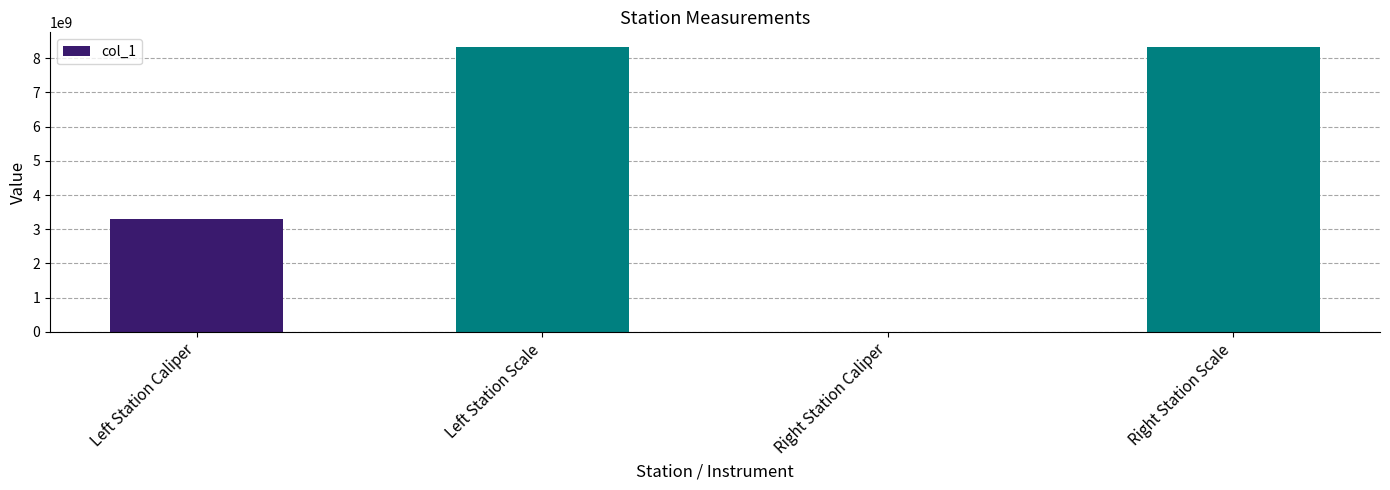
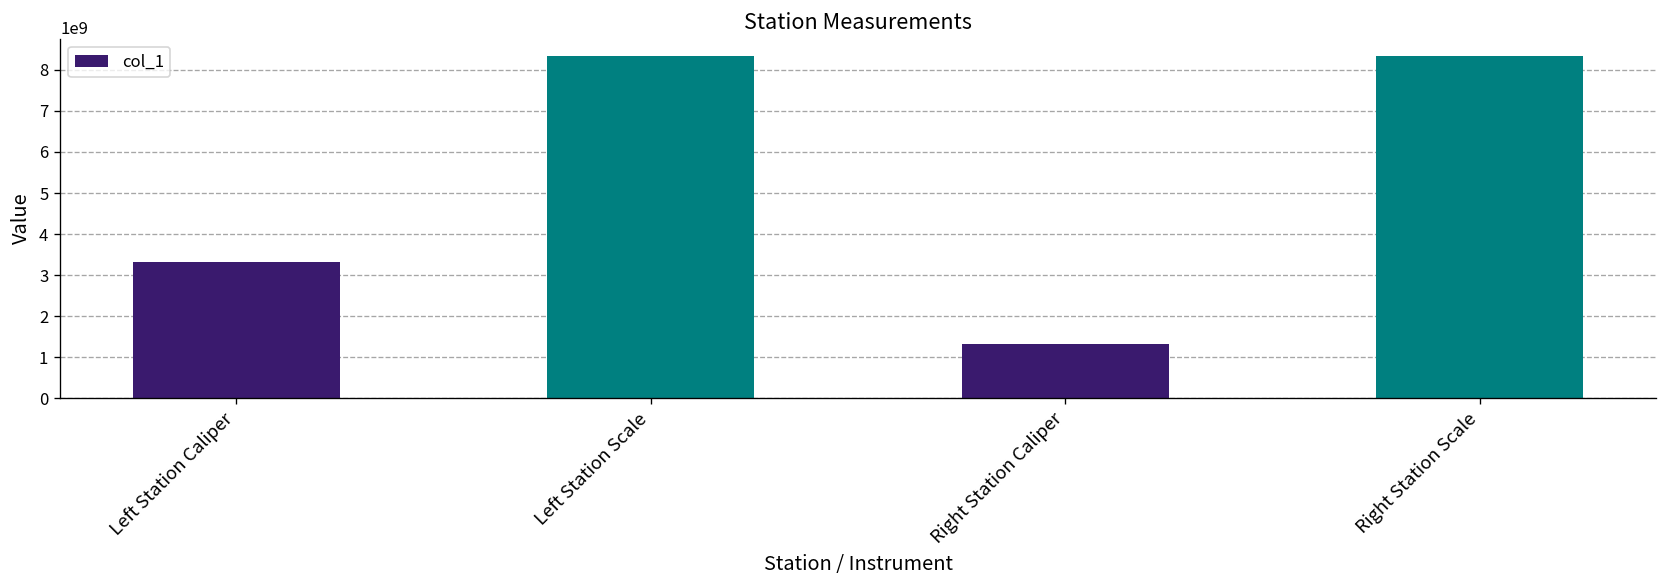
Right Station Caliper: 0 -> 1300000000
